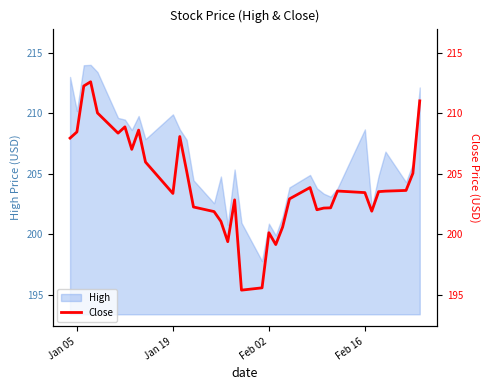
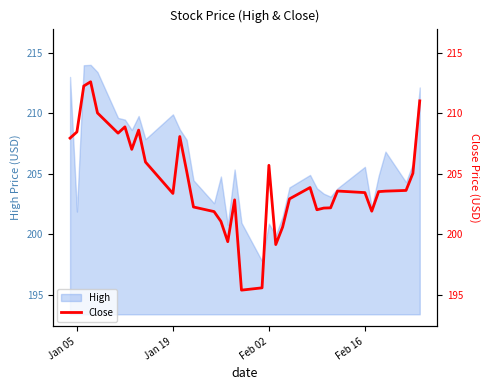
High, Jan 05: 210.2 -> 201.9
High, Feb 16: 208.7 -> 205.6
Close, Feb 02: 200.1 -> 205.7
